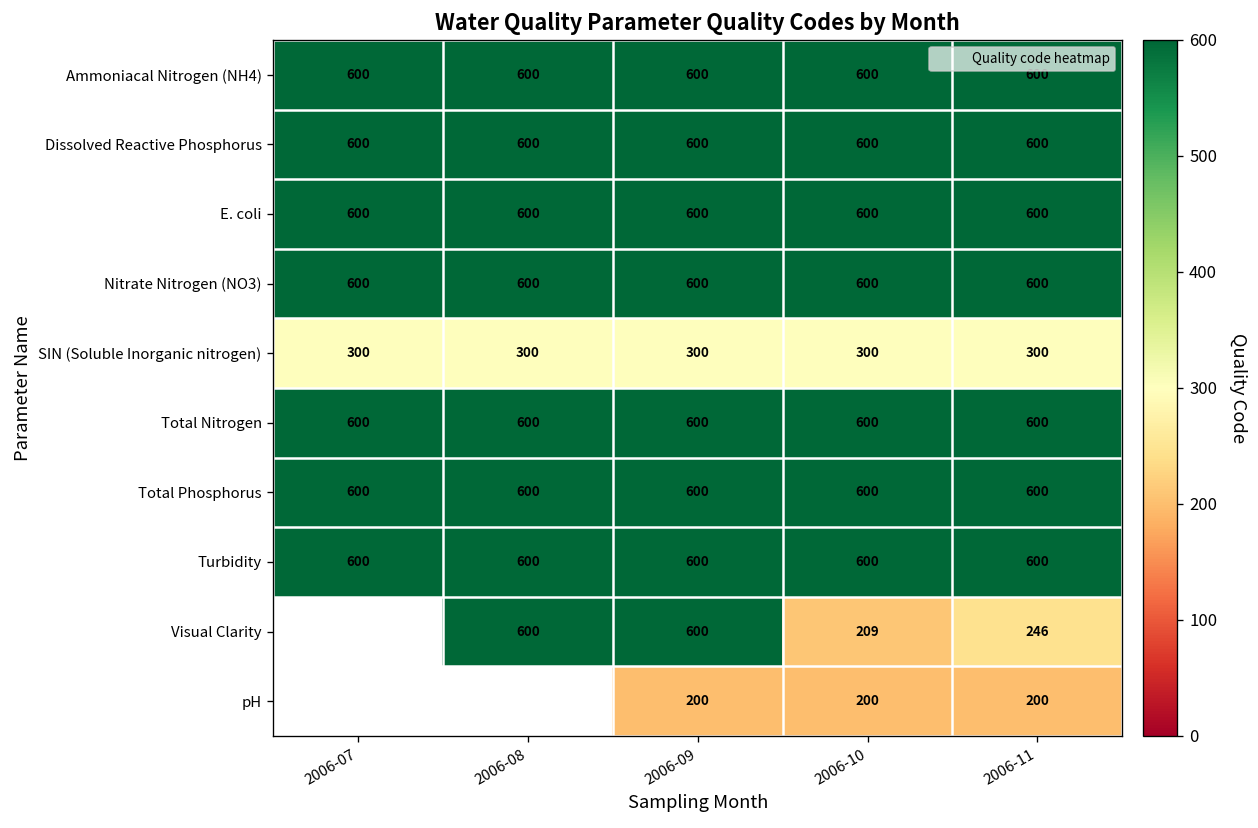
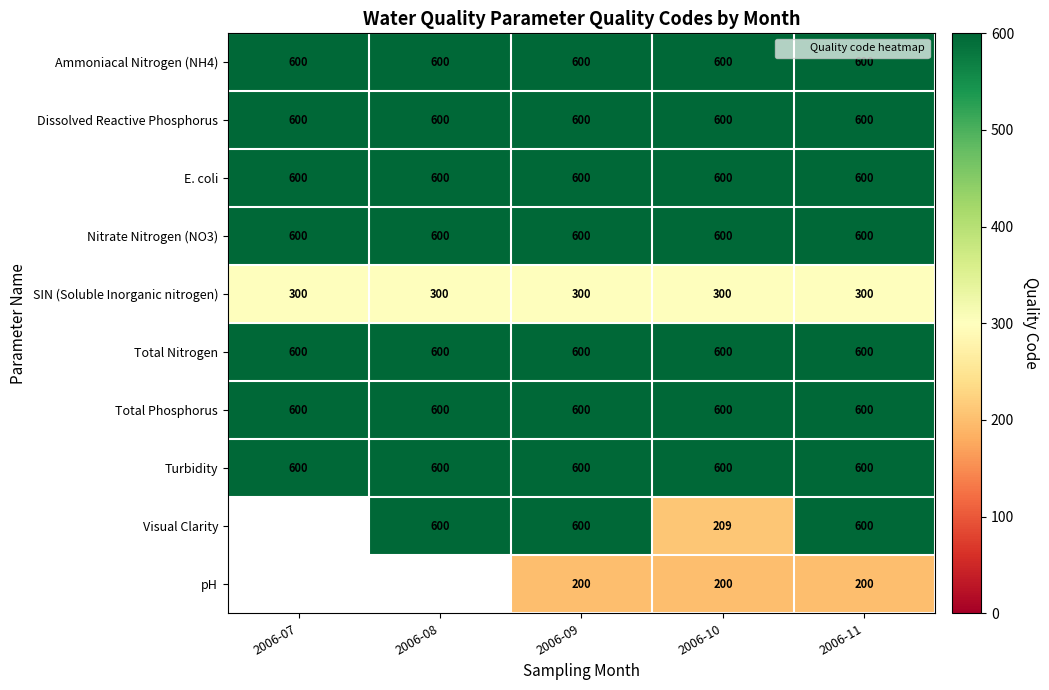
Visual Clarity, 2006-11: 246 -> 600
